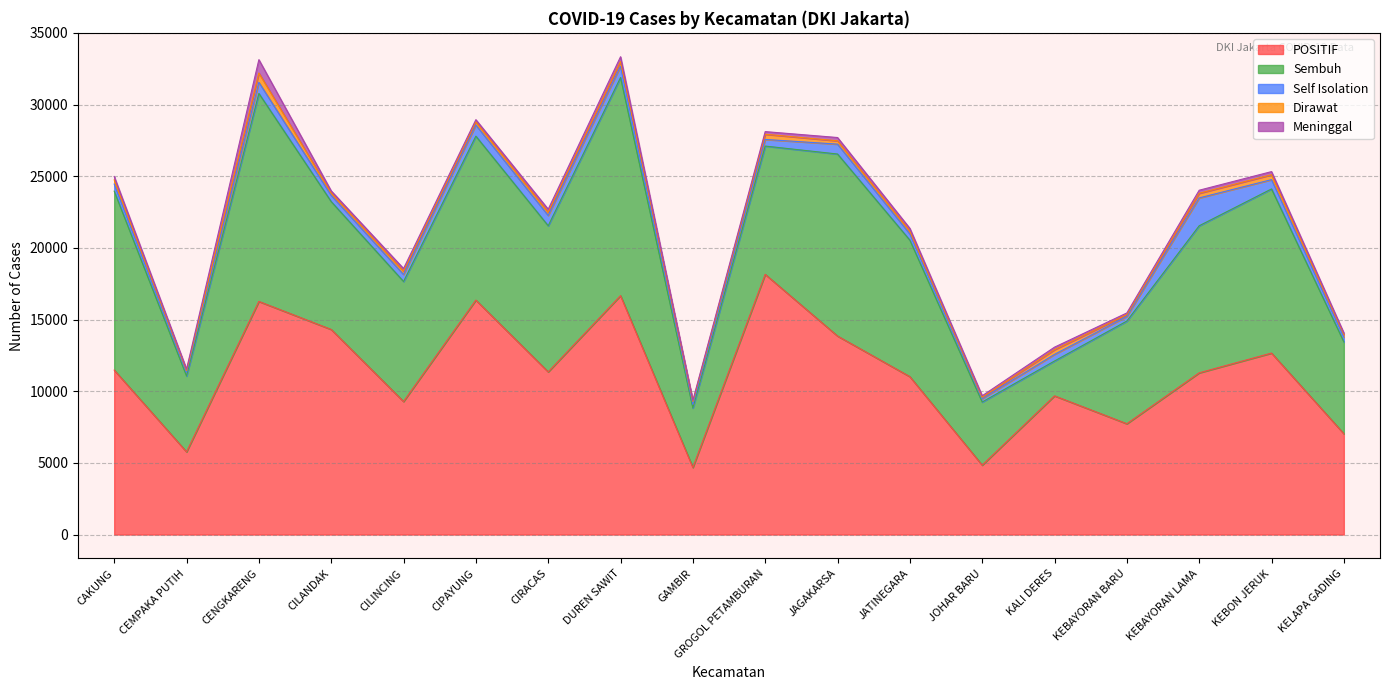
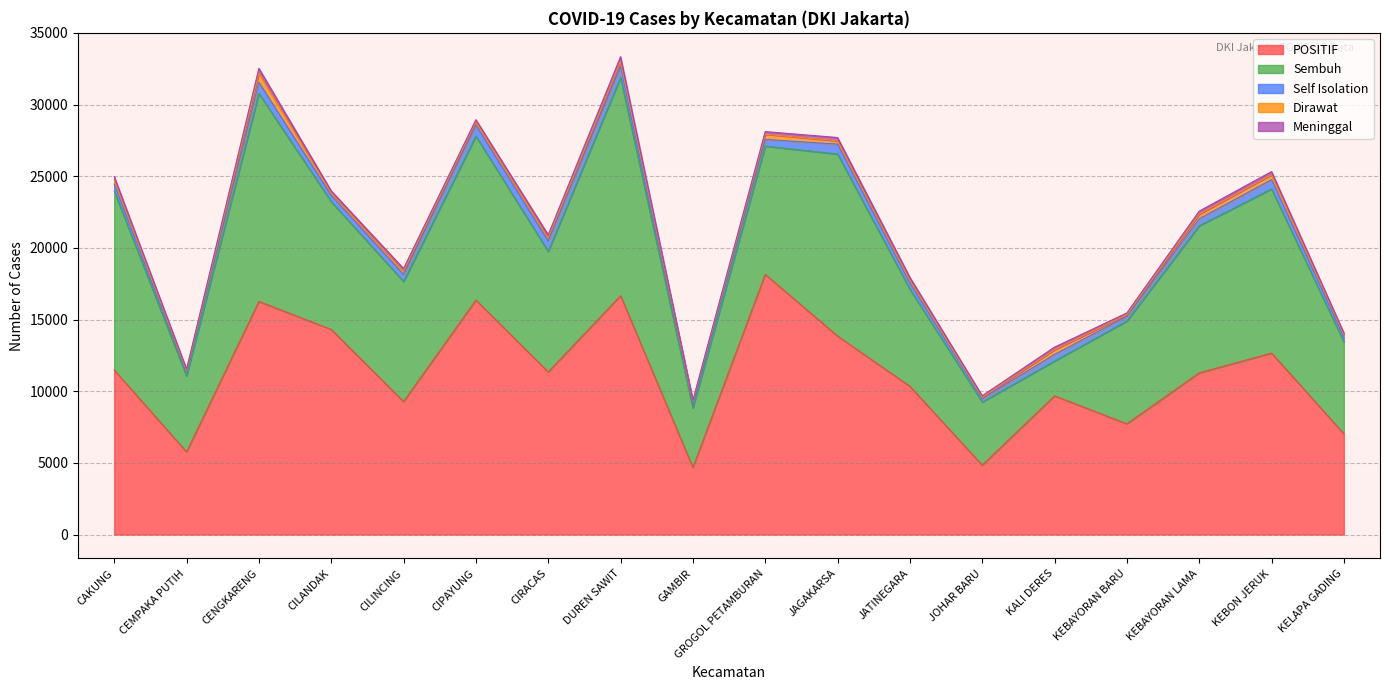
Meninggal, CENGKARENG: 900 -> 300
Sembuh, CIRACAS: 10200 -> 8400
POSITIF, JATINEGARA: 11000 -> 10300
Sembuh, JATINEGARA: 9500 -> 6800
Self Isolation, KEBAYORAN LAMA: 1900 -> 500
